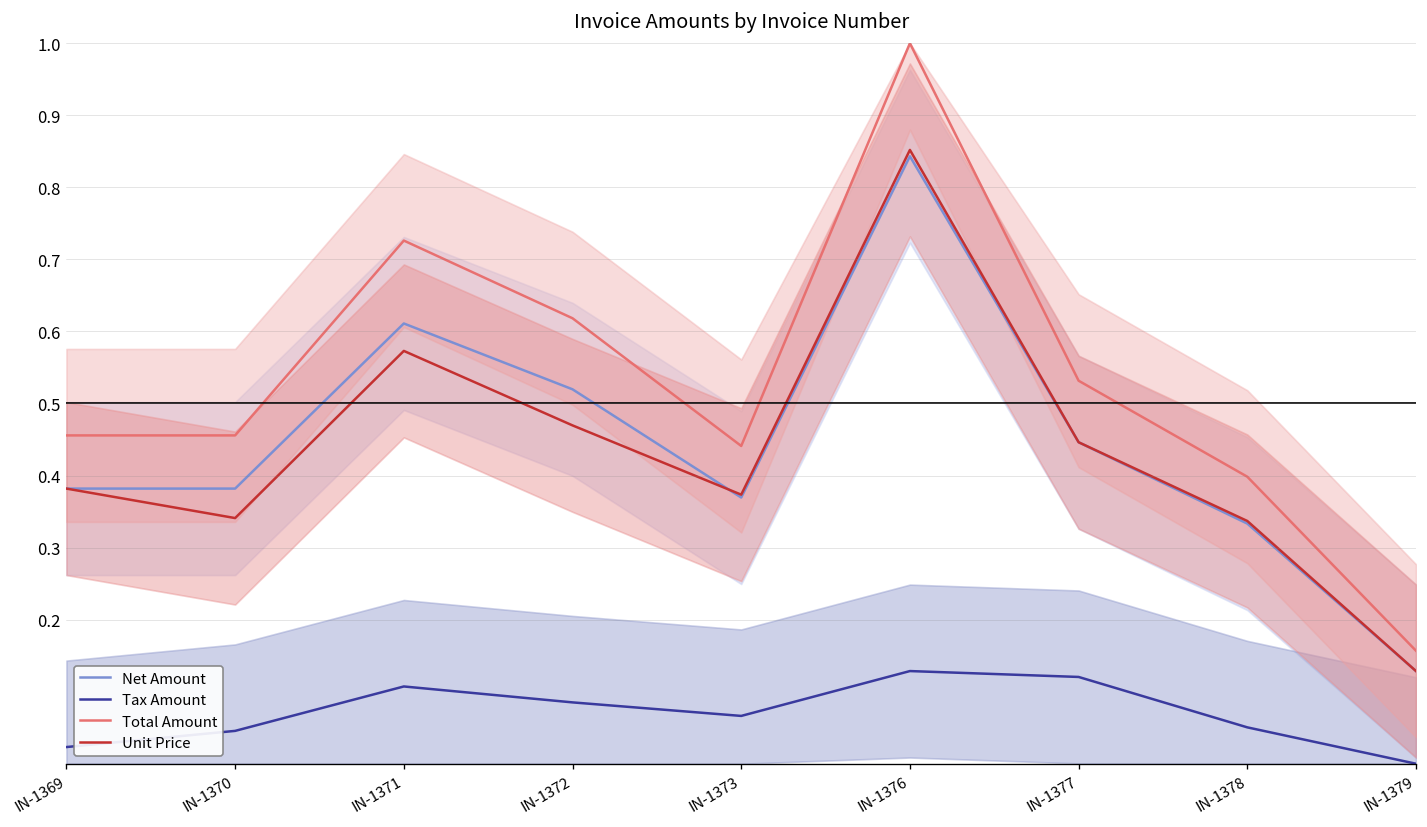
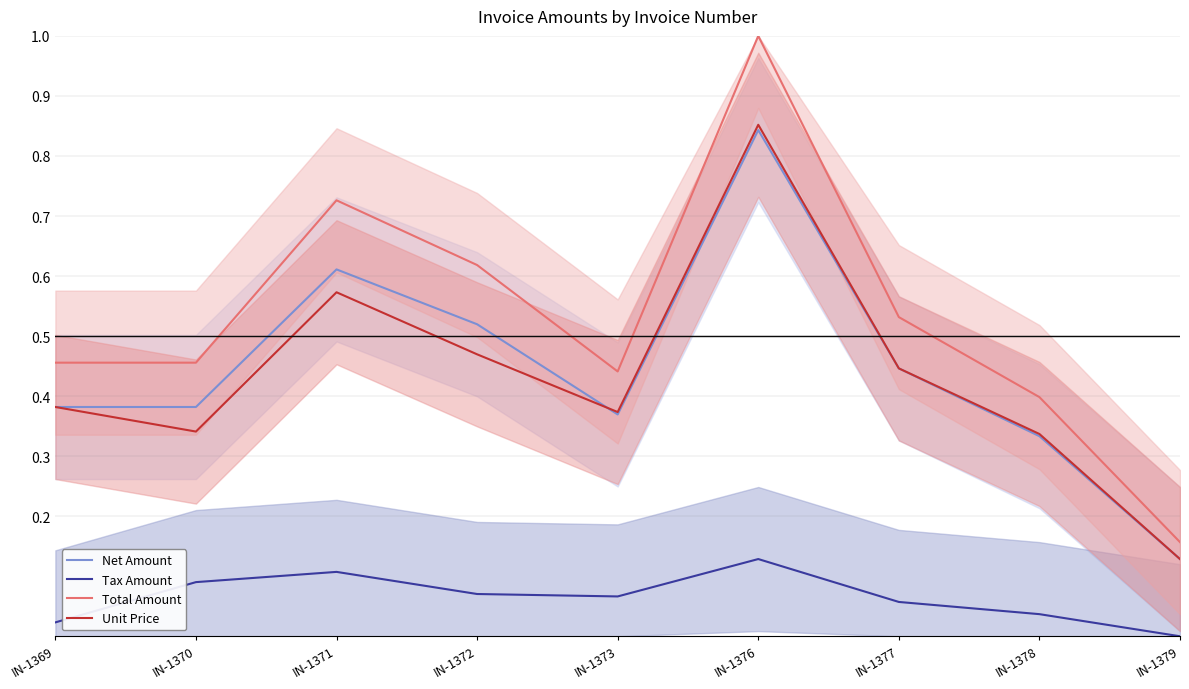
Tax Amount, IN-1370: 0.05 -> 0.09
Tax Amount, IN-1372: 0.09 -> 0.07
Tax Amount, IN-1377: 0.12 -> 0.06
Tax Amount, IN-1378: 0.05 -> 0.04
